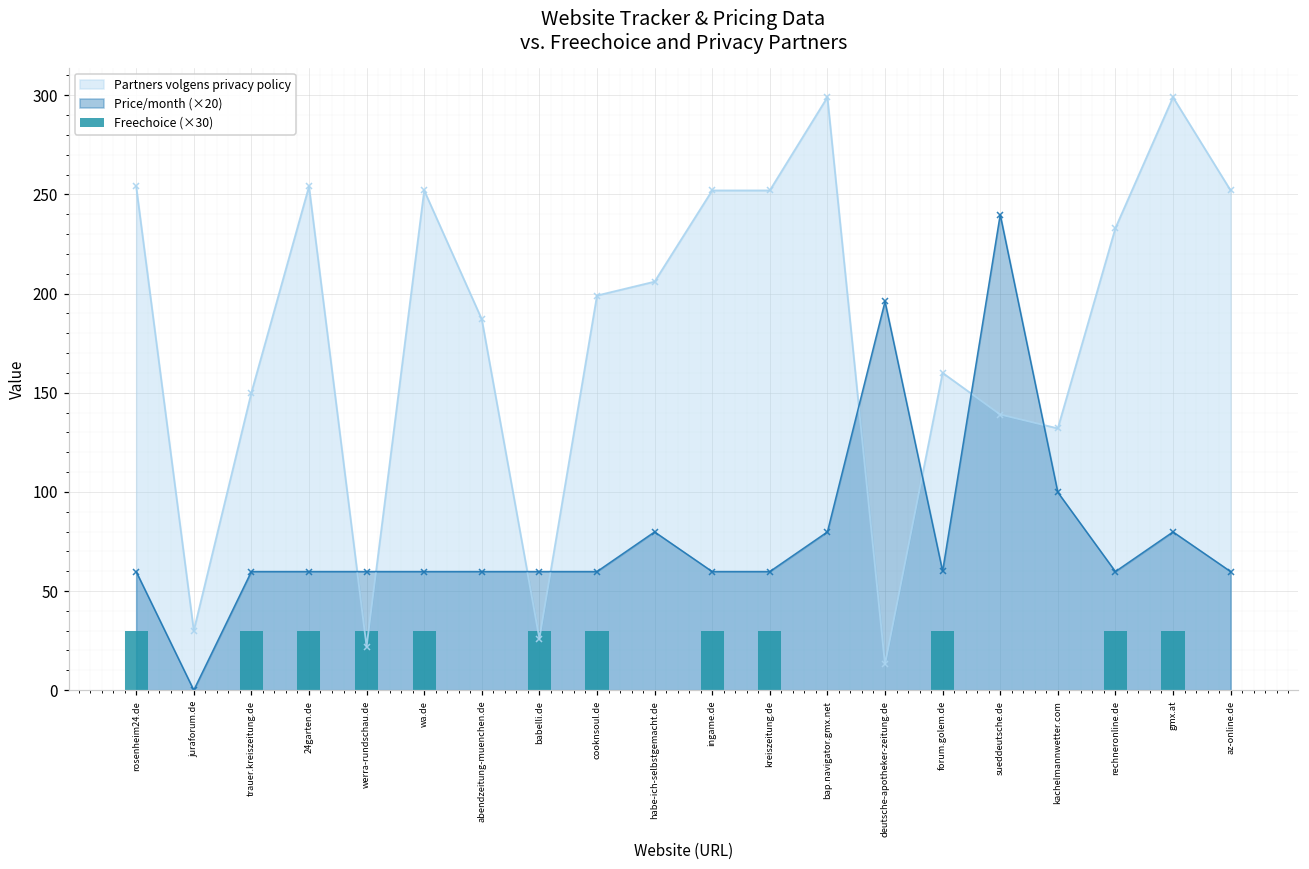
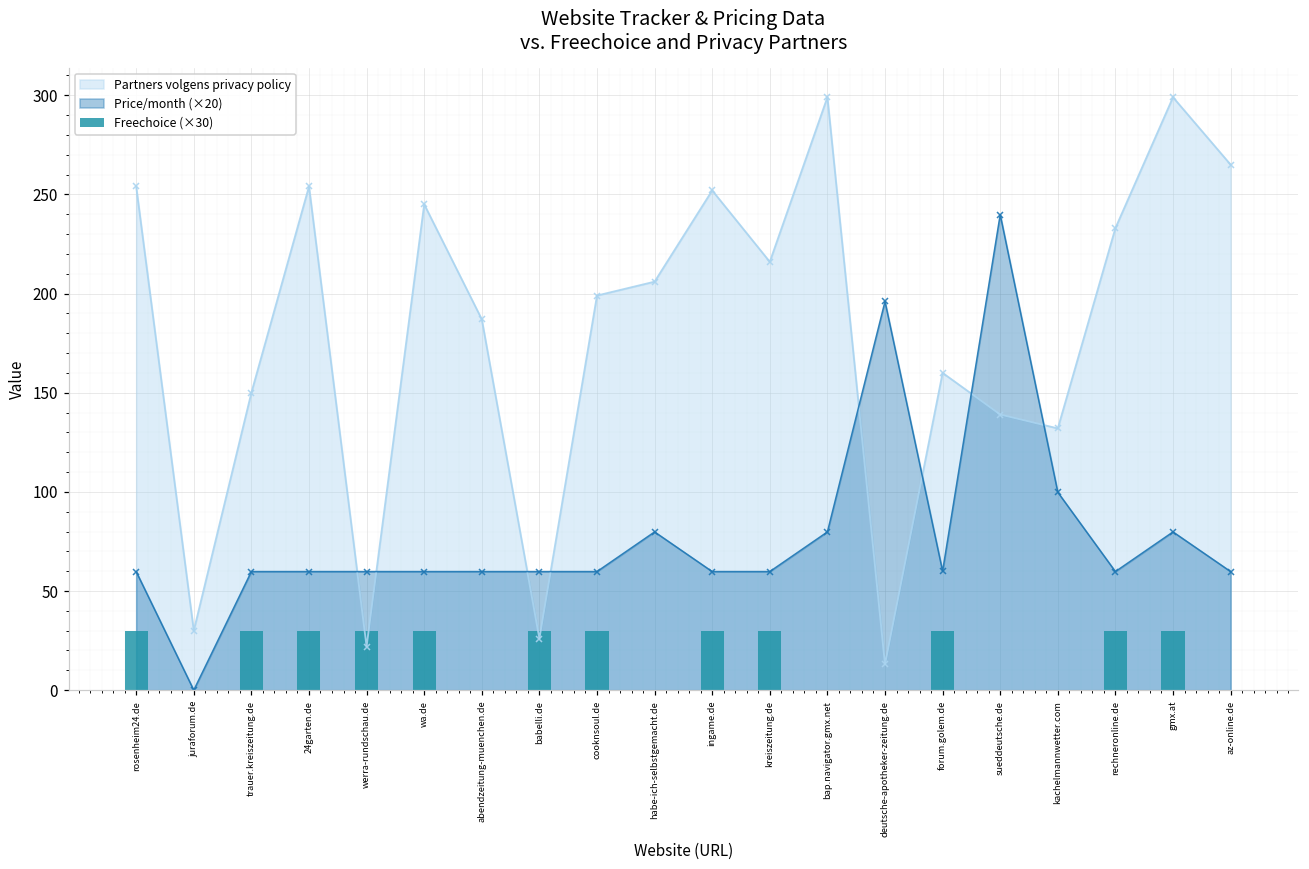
Partners volgens privacy policy, wa.de: 252 -> 245
Partners volgens privacy policy, kreiszeitung.de: 252 -> 216
Partners volgens privacy policy, az-online.de: 252 -> 265
